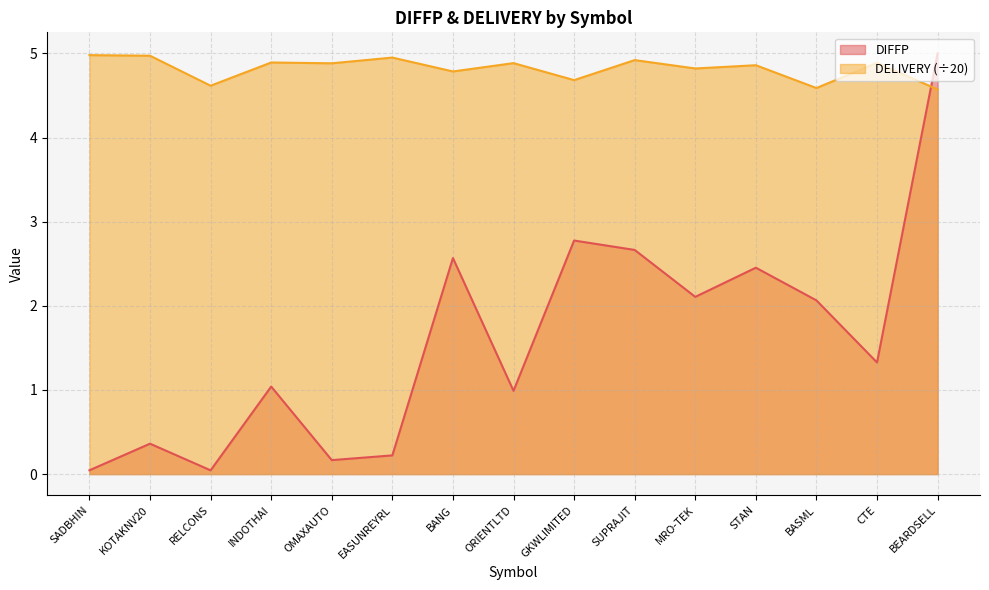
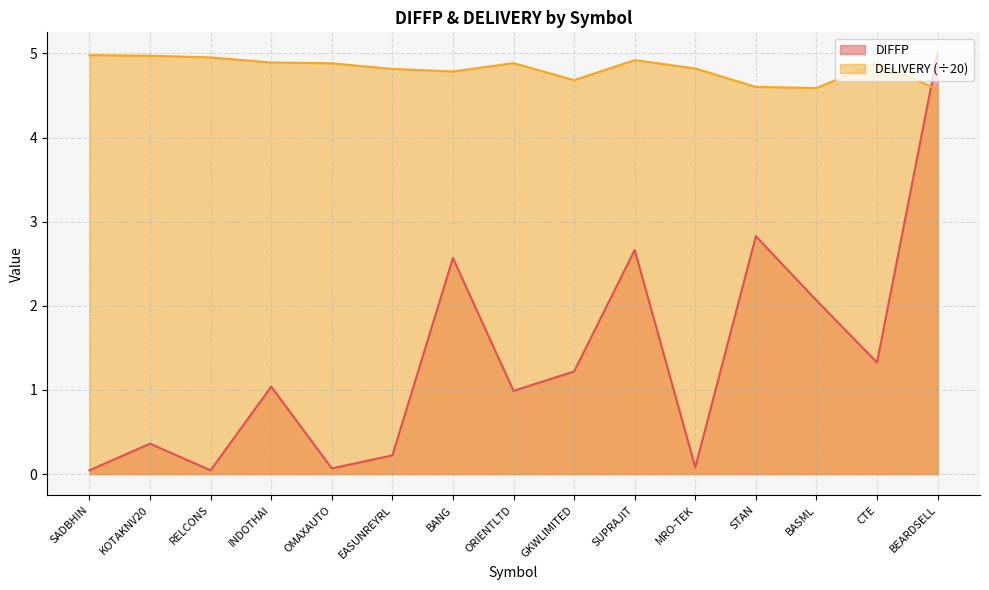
DELIVERY (÷20), RELCONS: 4.6 -> 5.0
DIFFP, OMAXAUTO: 0.2 -> 0.1
DELIVERY (÷20), EASUNREYRL: 5.0 -> 4.8
DIFFP, GKWLIMITED: 2.8 -> 1.2
DIFFP, MRO-TEK: 2.1 -> 0.1
DIFFP, STAN: 2.5 -> 2.8
DELIVERY (÷20), STAN: 4.9 -> 4.6
